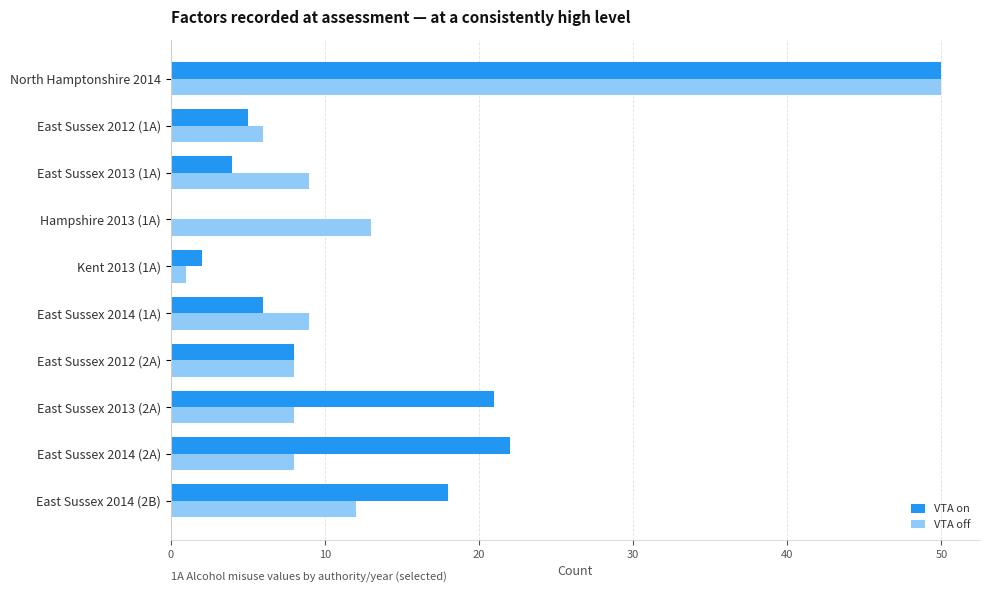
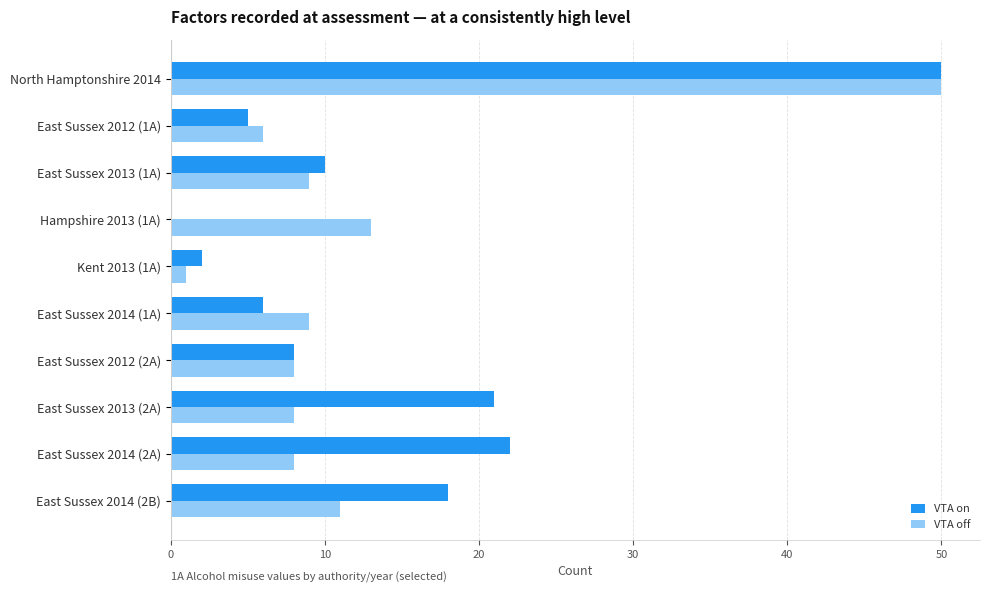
VTA on, East Sussex 2013 (1A): 4 -> 10
VTA off, East Sussex 2014 (2B): 12 -> 11
